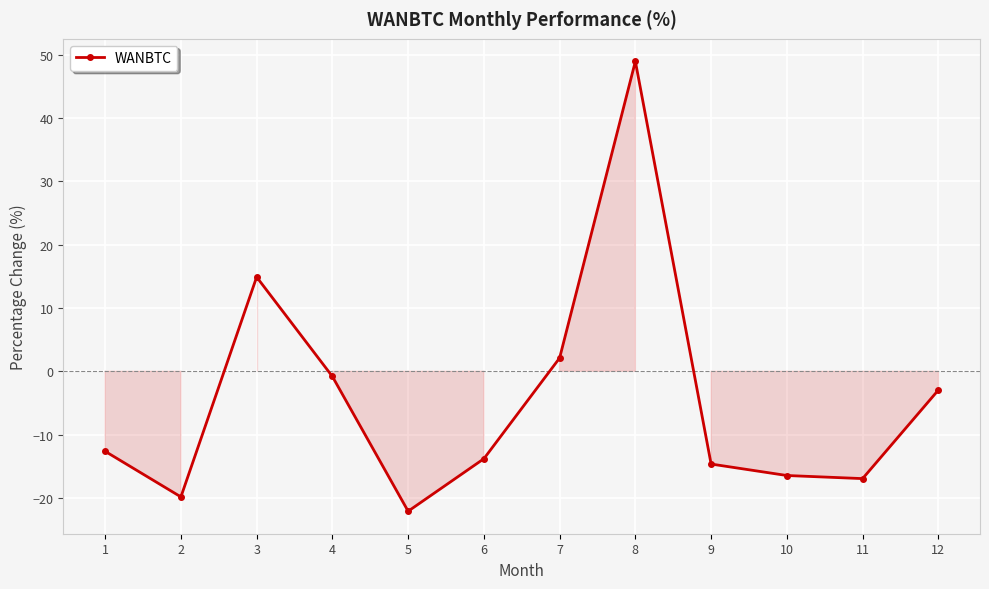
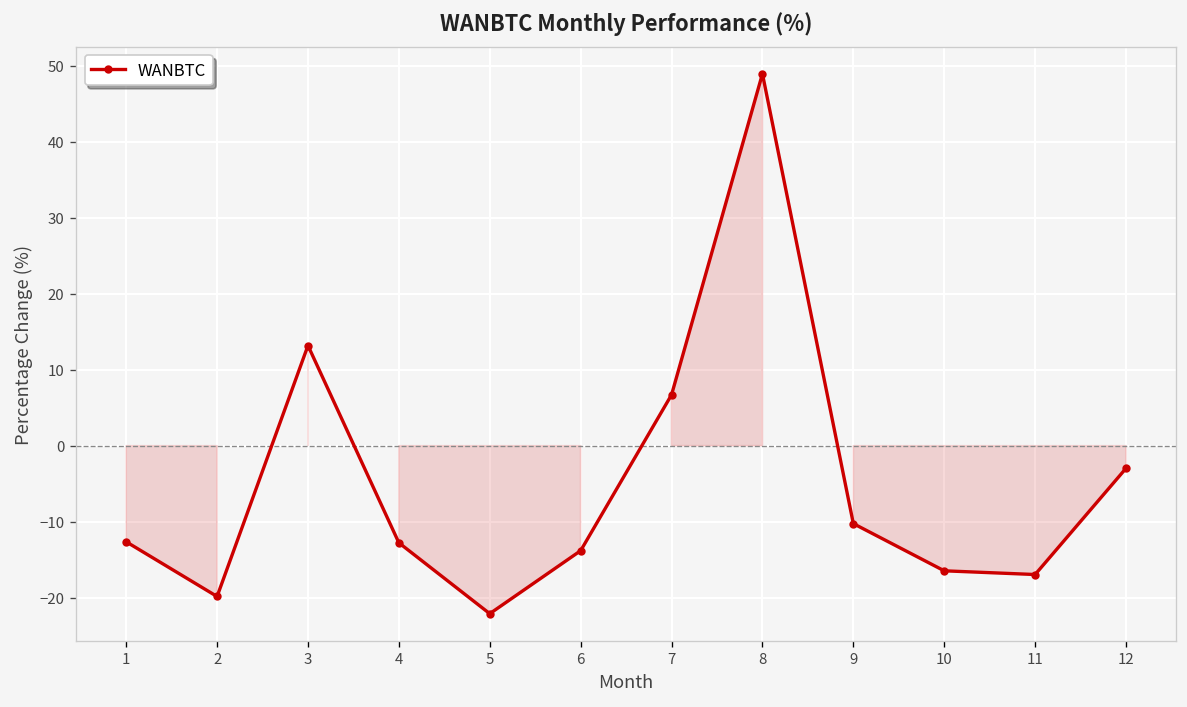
3: 15 -> 13
4: -1 -> -13
7: 2 -> 7
9: -15 -> -10
